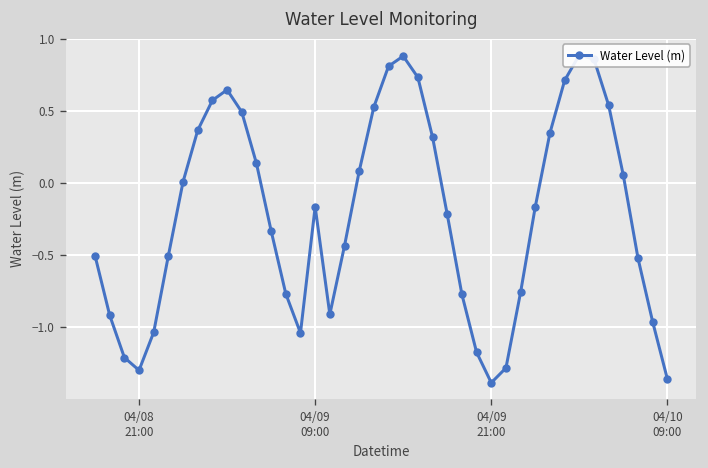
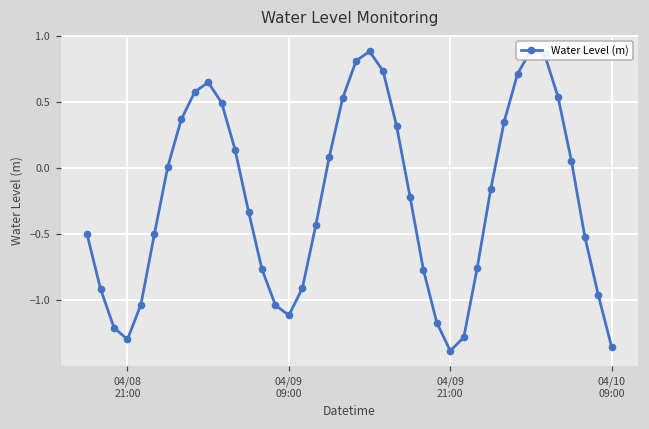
04/09 09:00: -0.16 -> -1.11
